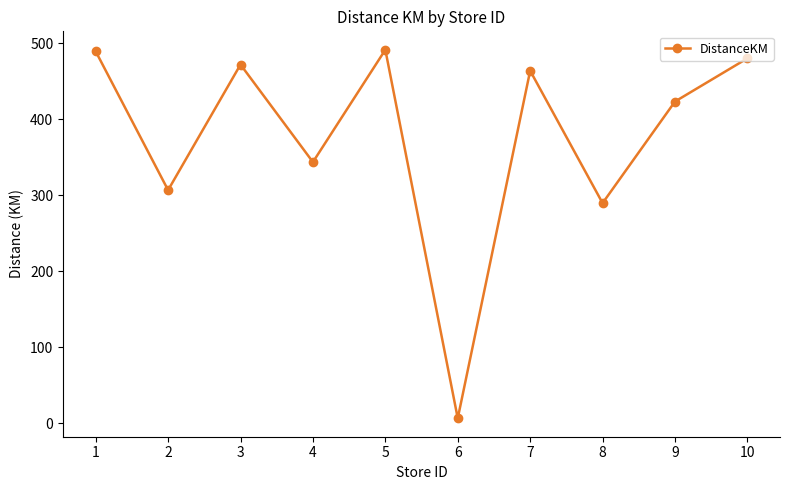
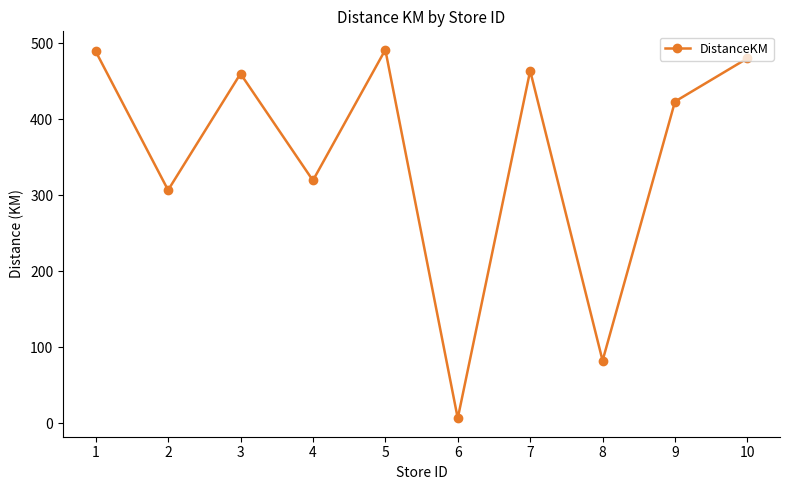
3: 470 -> 460
4: 340 -> 320
8: 290 -> 80
